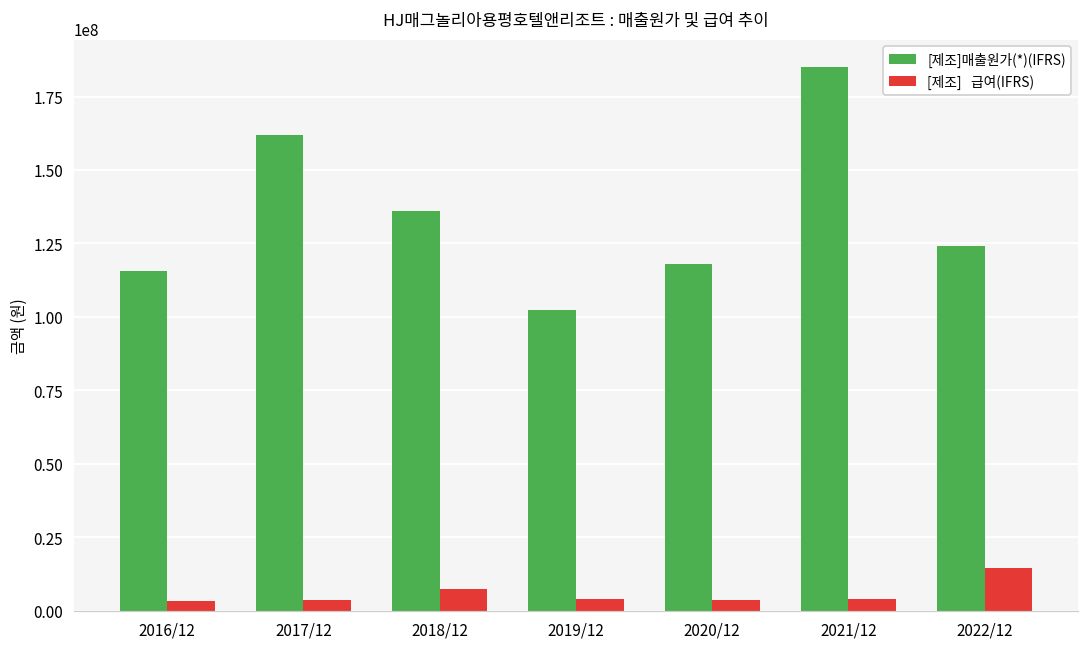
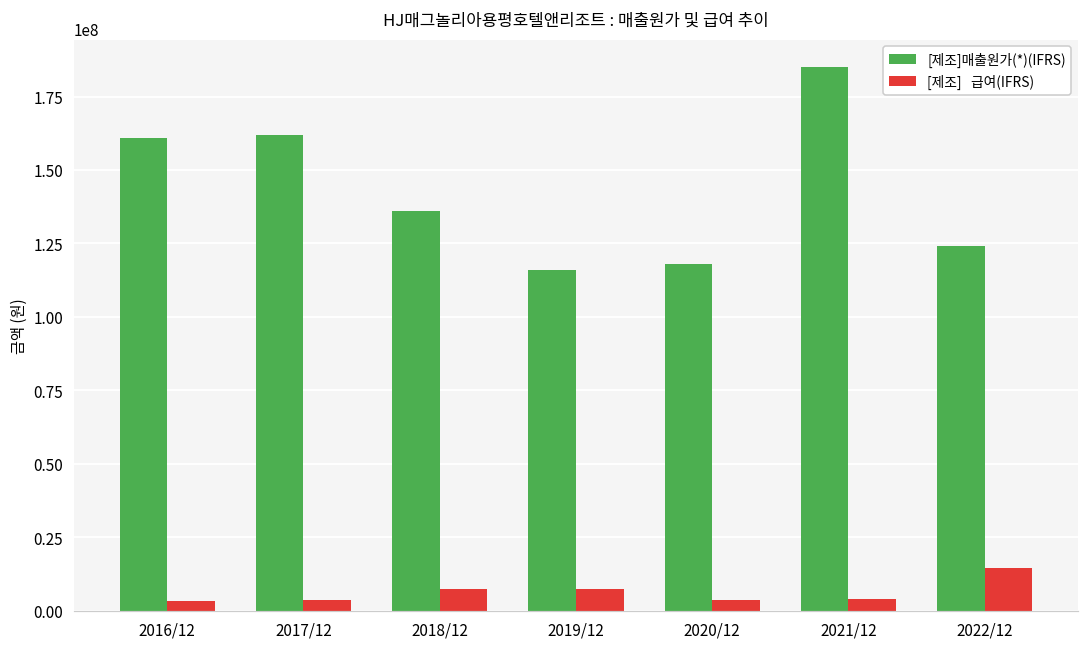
[제조]매출원가(*)(IFRS), 2016/12: 116000000 -> 161000000
[제조]매출원가(*)(IFRS), 2019/12: 103000000 -> 116000000
[제조] 급여(IFRS), 2019/12: 4000000 -> 7000000
